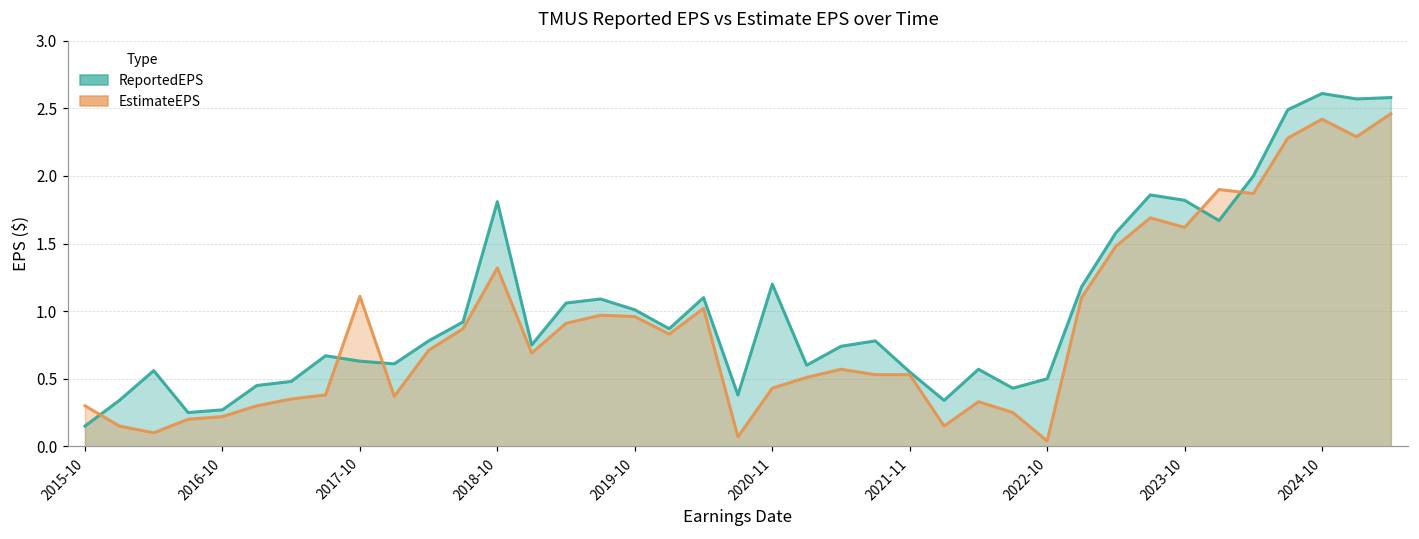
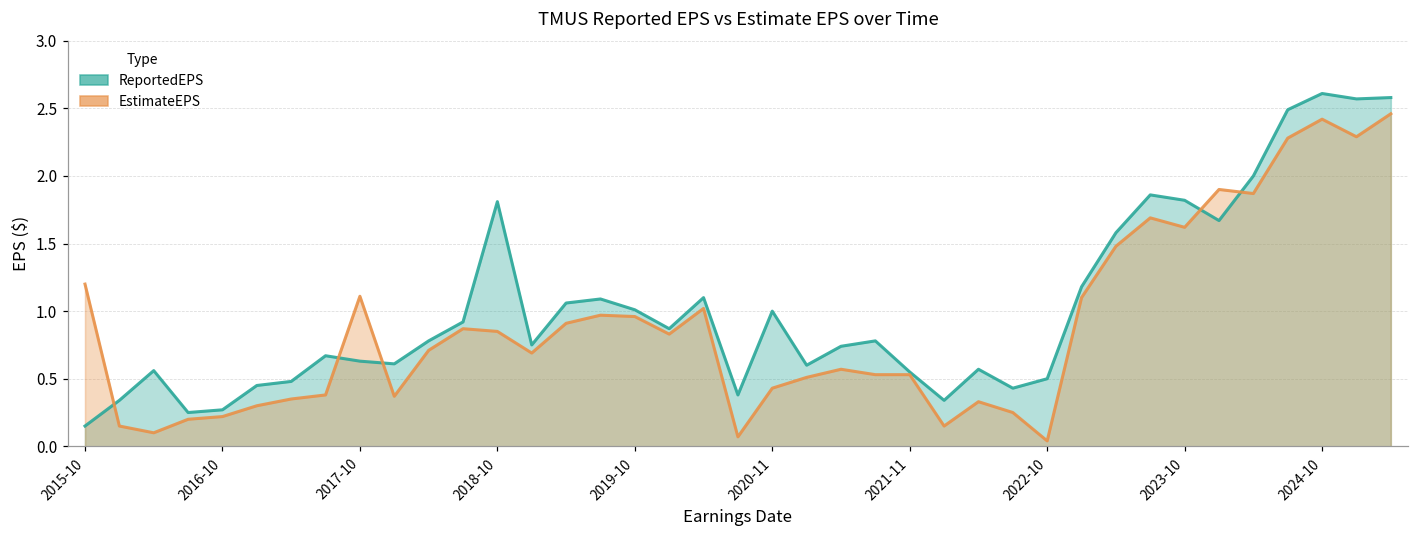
EstimateEPS, 2015-10: 0.3 -> 1.2
EstimateEPS, 2018-10: 1.32 -> 0.85
ReportedEPS, 2020-11: 1.2 -> 1.0
